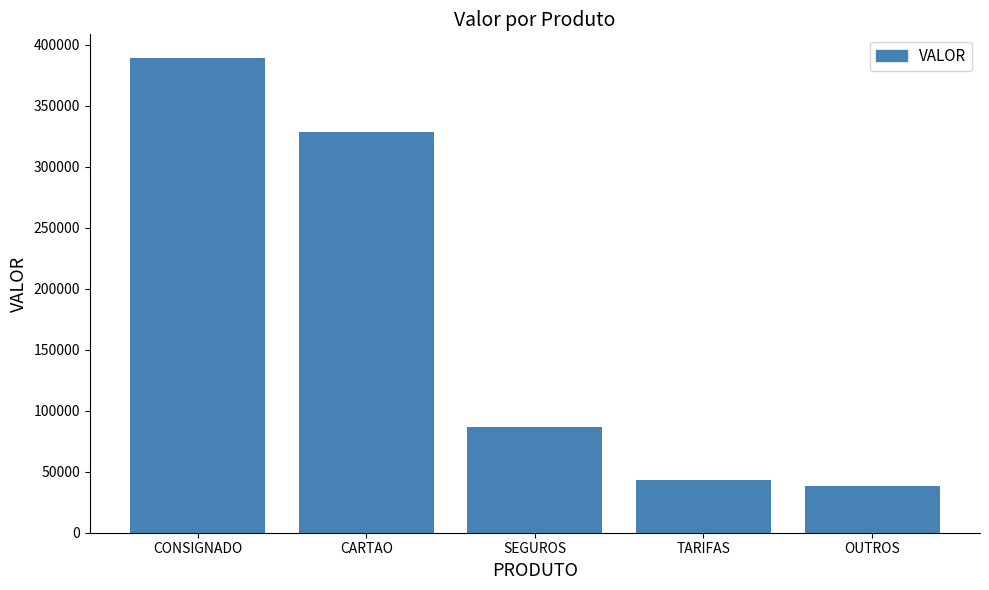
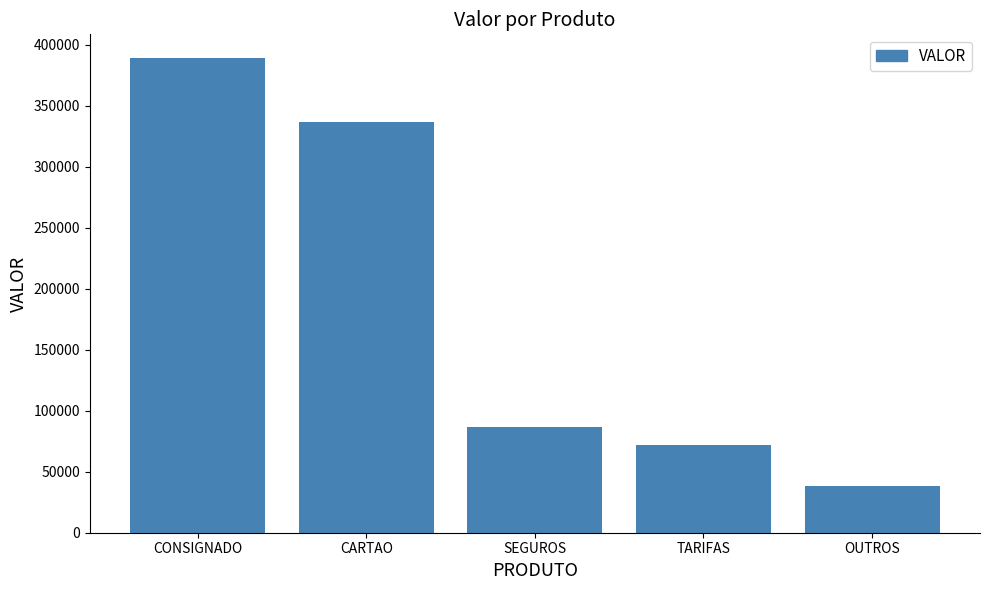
CARTAO: 328000 -> 337000
TARIFAS: 43000 -> 72000
